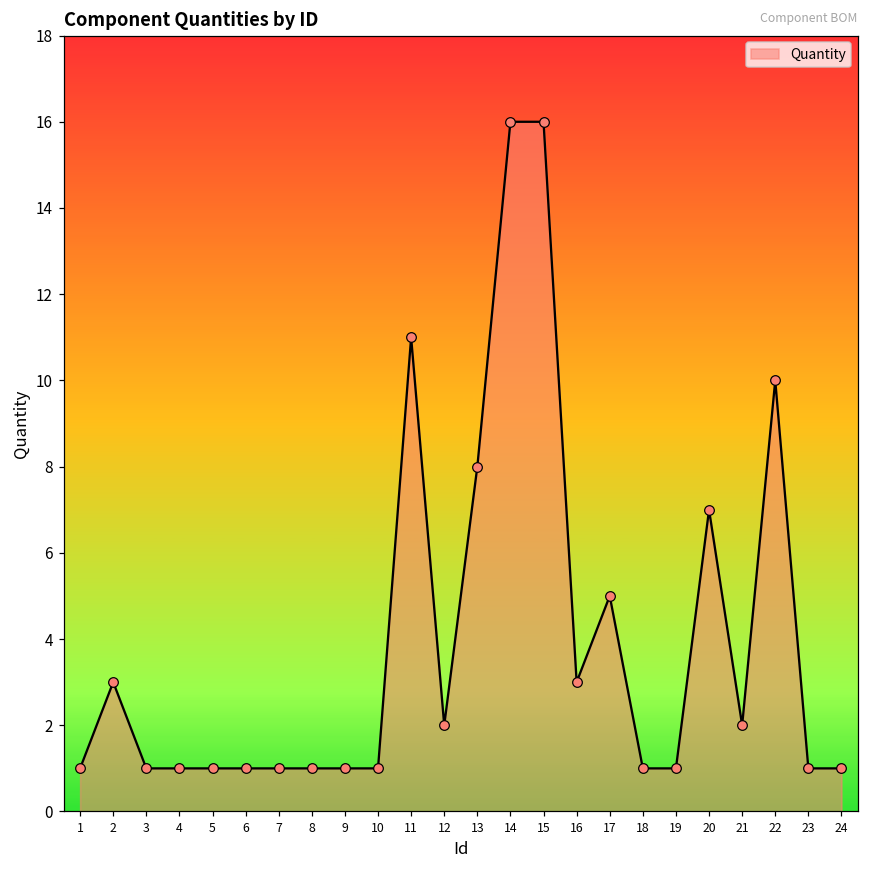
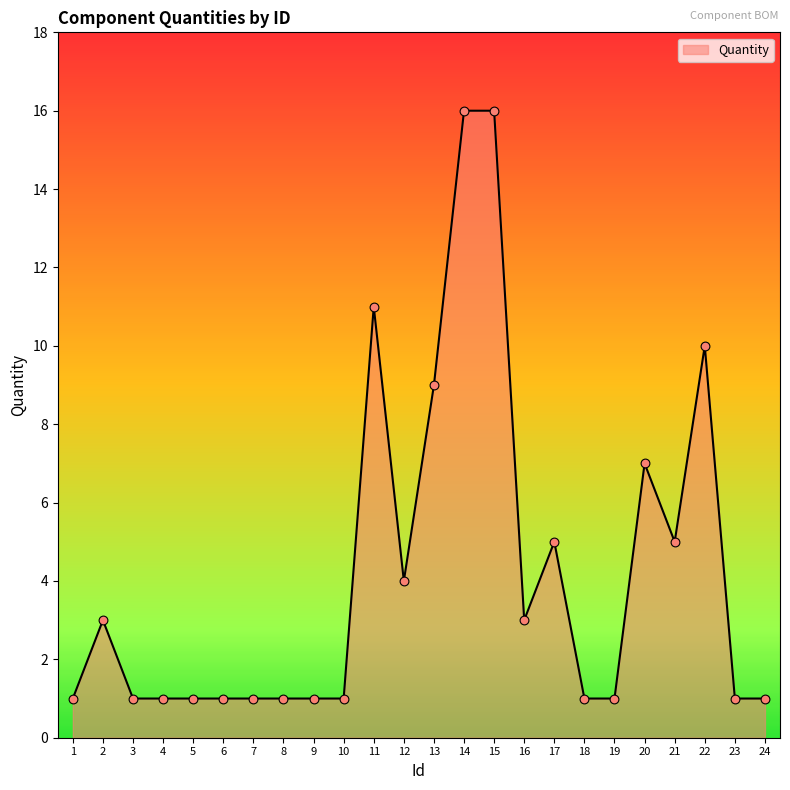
12: 2 -> 4
13: 8 -> 9
21: 2 -> 5
